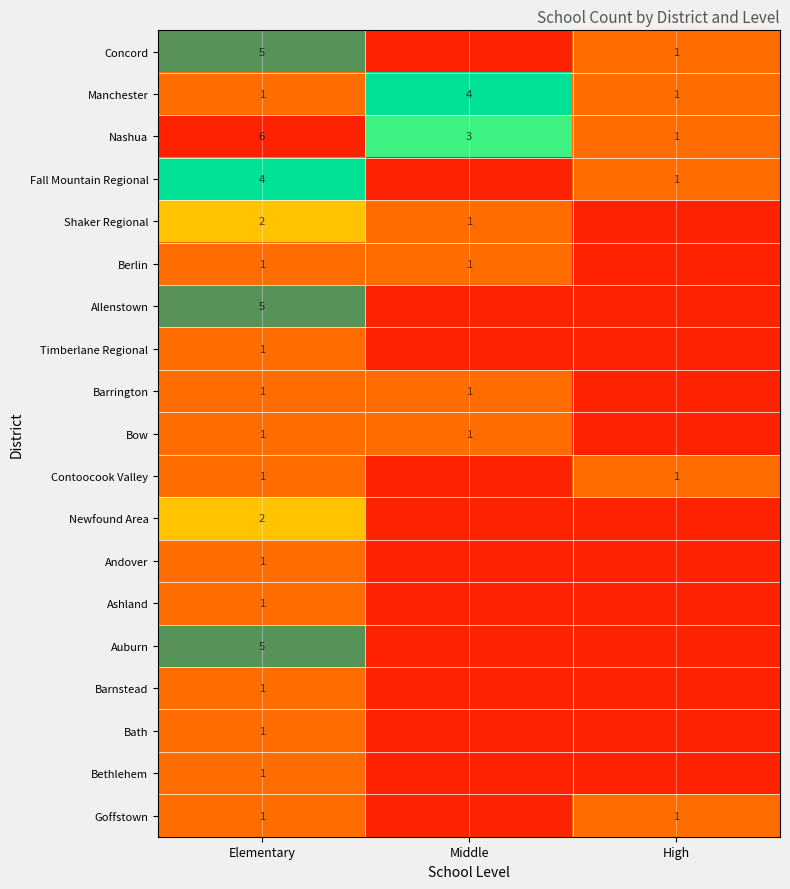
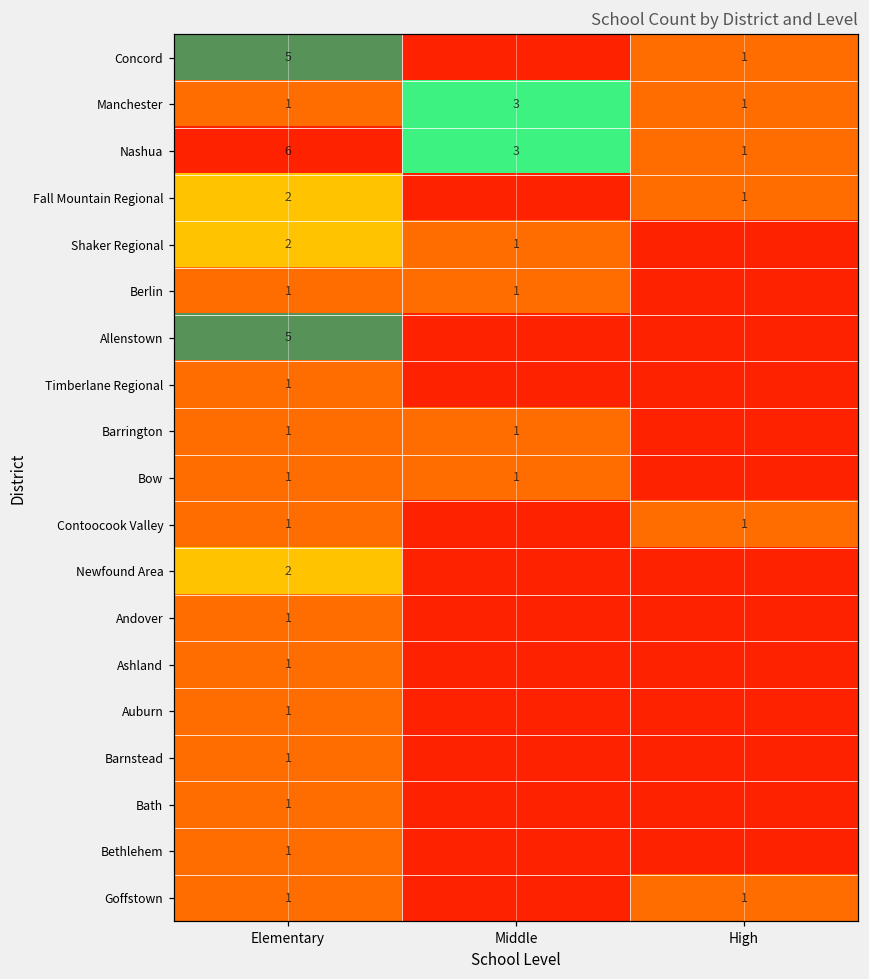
Manchester, Middle: 4 -> 3
Fall Mountain Regional, Elementary: 4 -> 2
Auburn, Elementary: 5 -> 1
